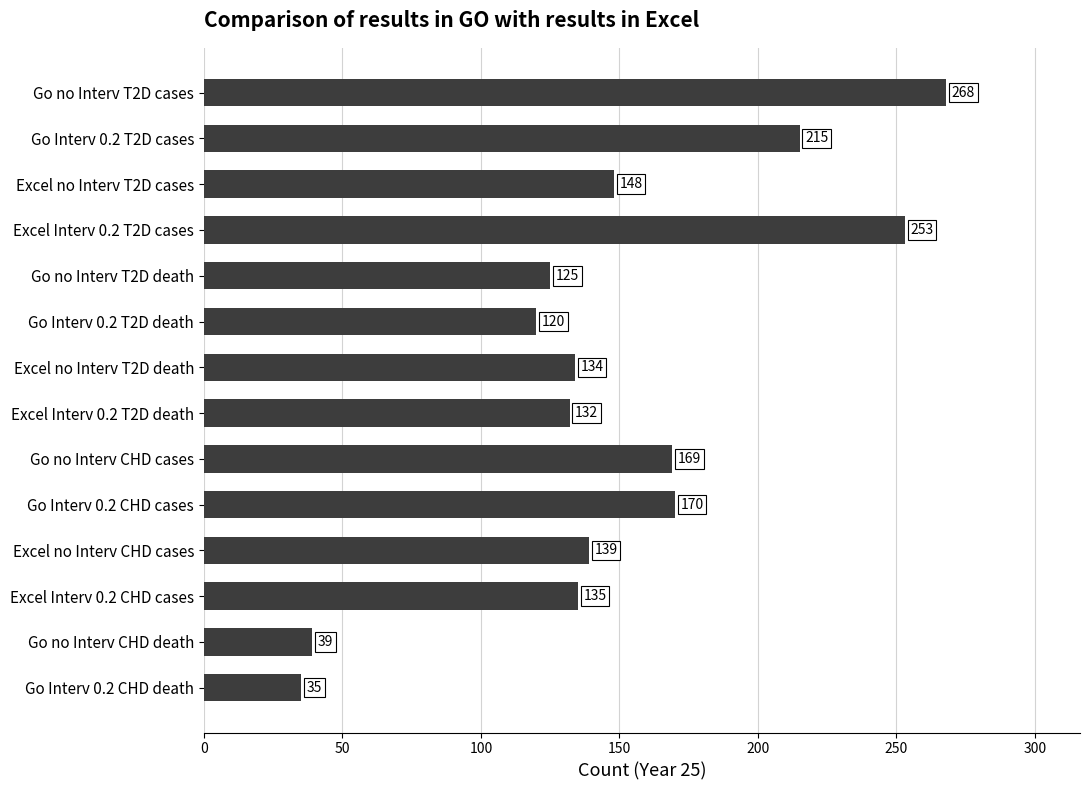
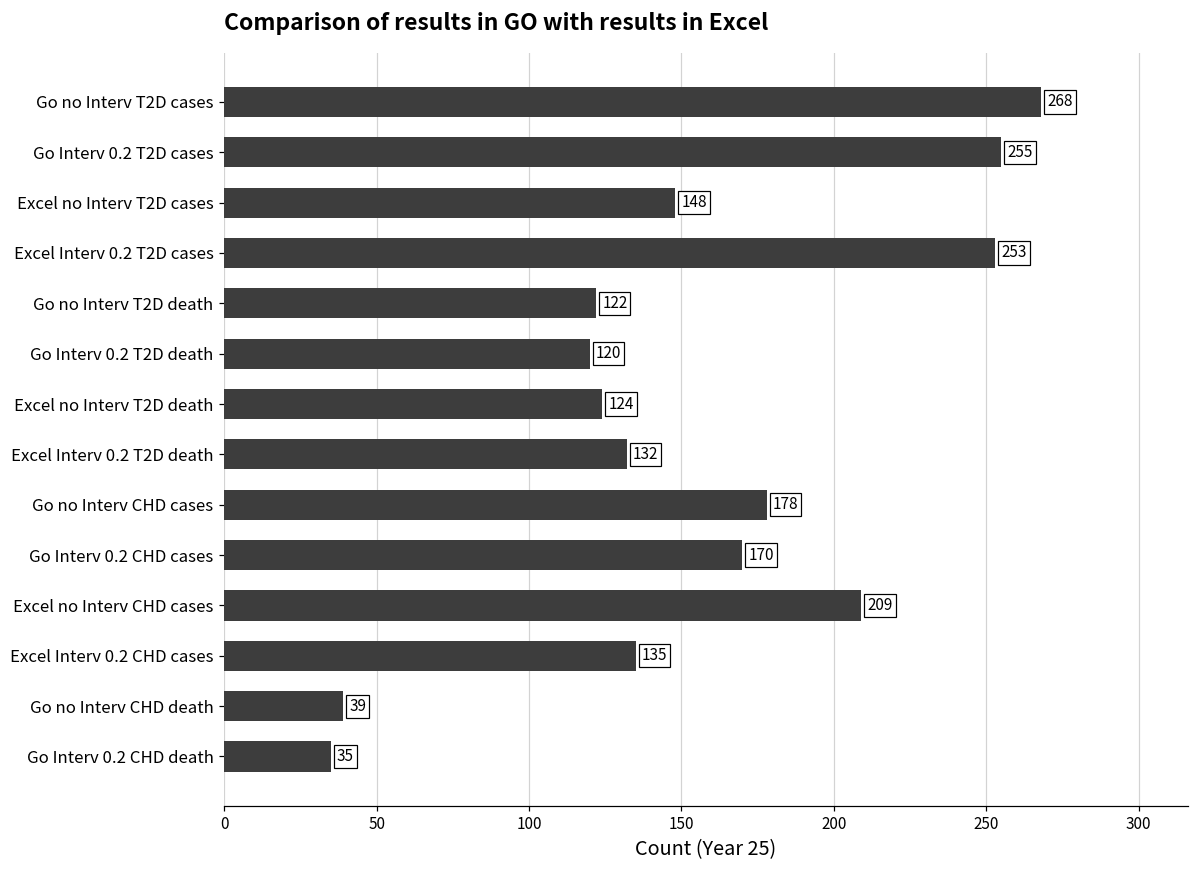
Go Interv 0.2 T2D cases: 215 -> 255
Go no Interv T2D death: 125 -> 122
Excel no Interv T2D death: 134 -> 124
Go no Interv CHD cases: 169 -> 178
Excel no Interv CHD cases: 139 -> 209
